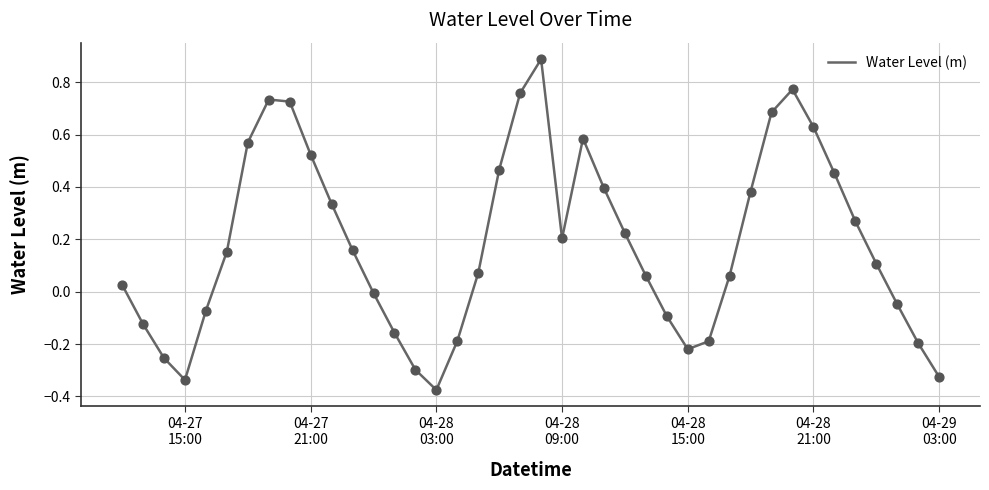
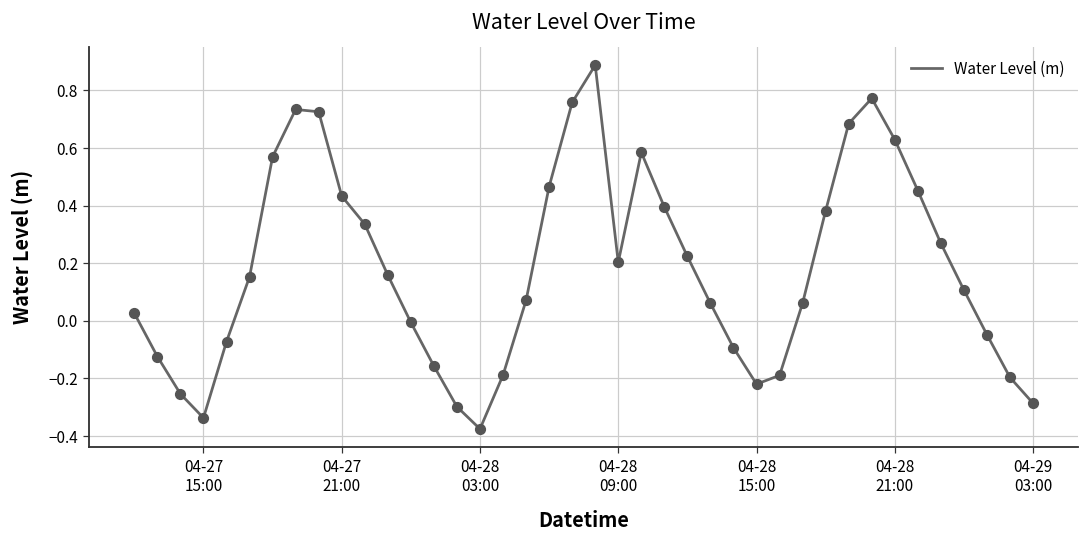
04-27 21:00: 0.52 -> 0.43
04-29 03:00: -0.33 -> -0.29
